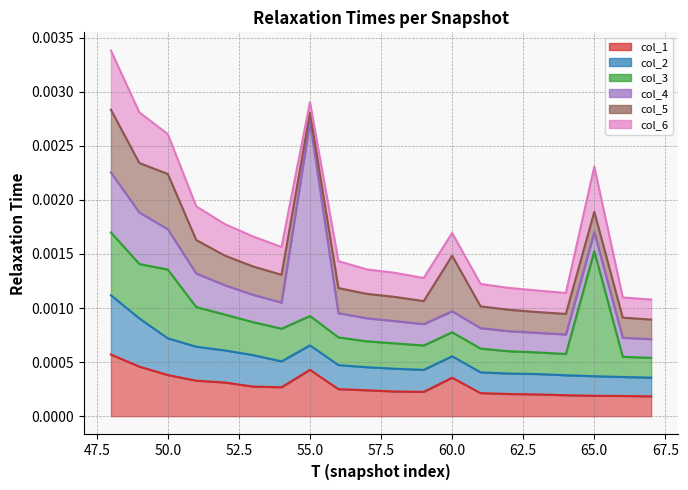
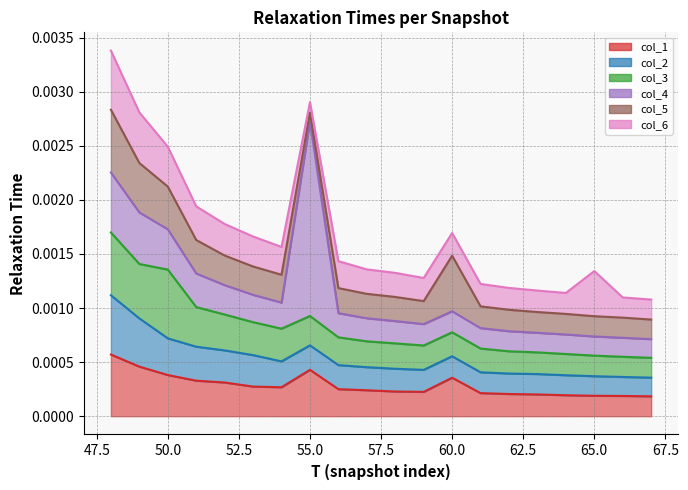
col_5, 50.0: 0.00051 -> 0.00039
col_3, 65.0: 0.00116 -> 0.00019
